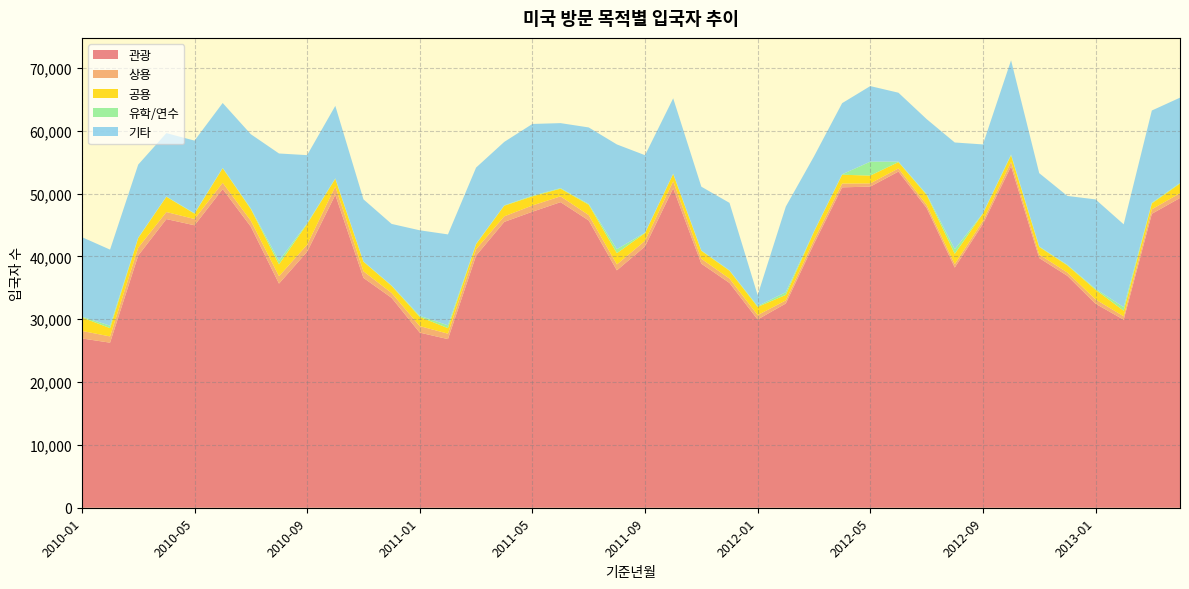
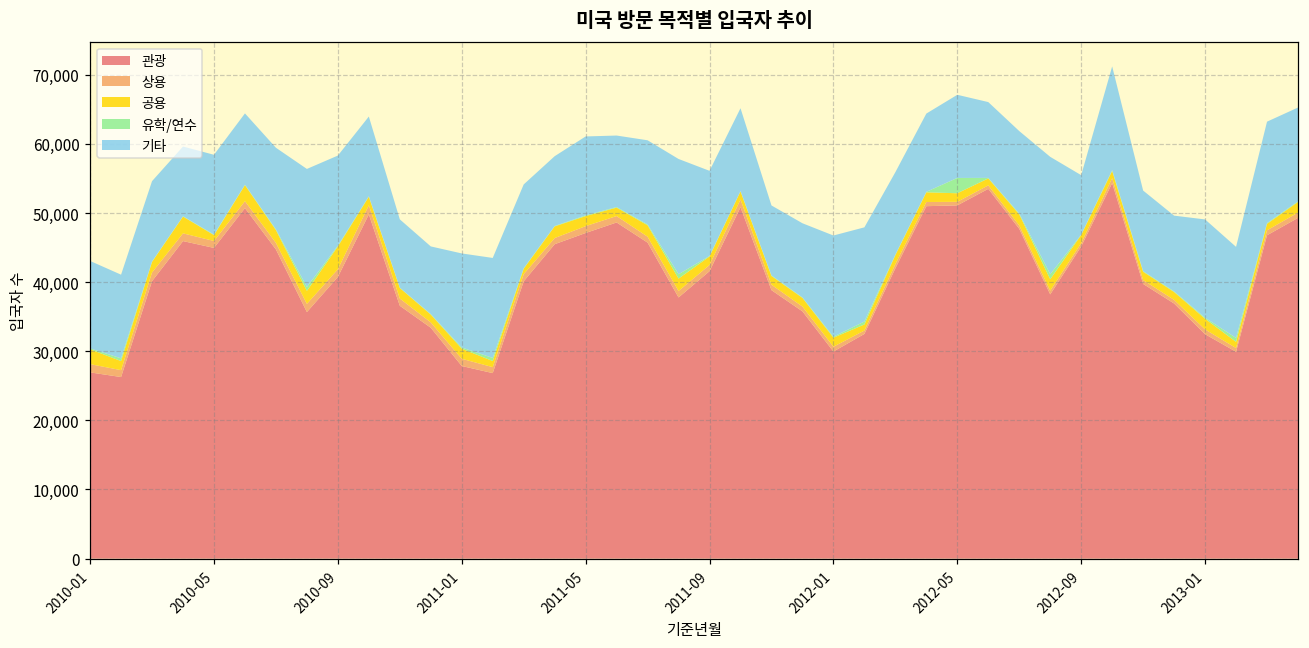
기타, 2010-09: 11,000 -> 13,000
기타, 2012-01: 2,000 -> 15,000
기타, 2012-09: 11,000 -> 9,000
